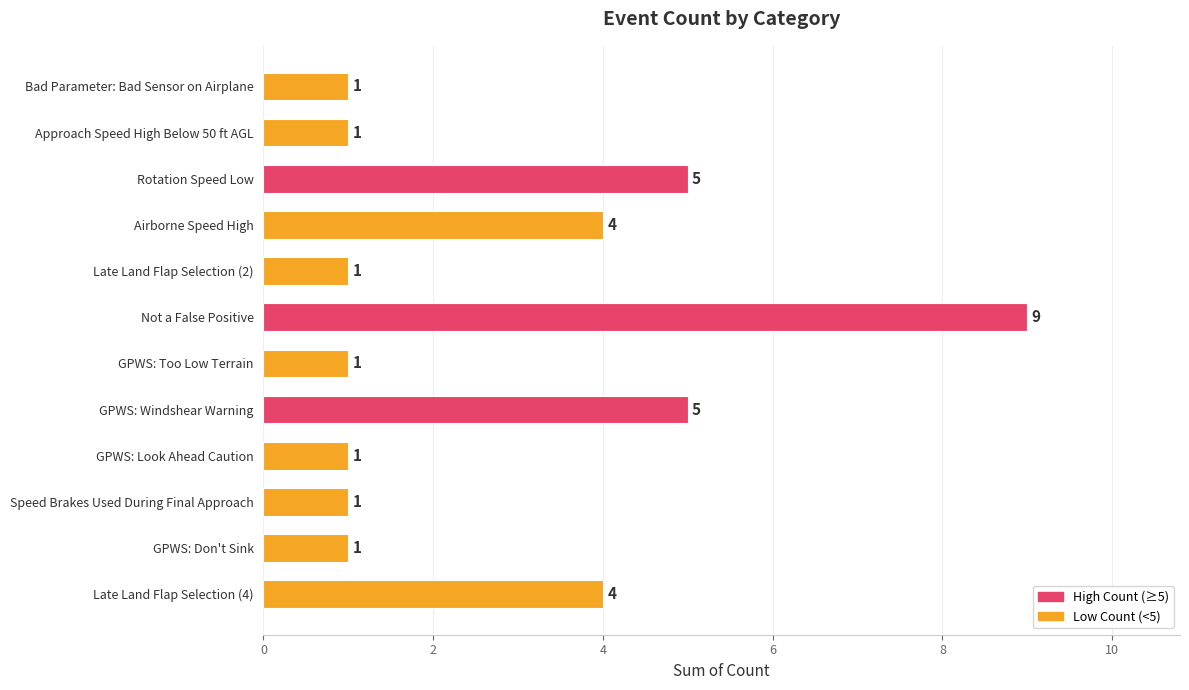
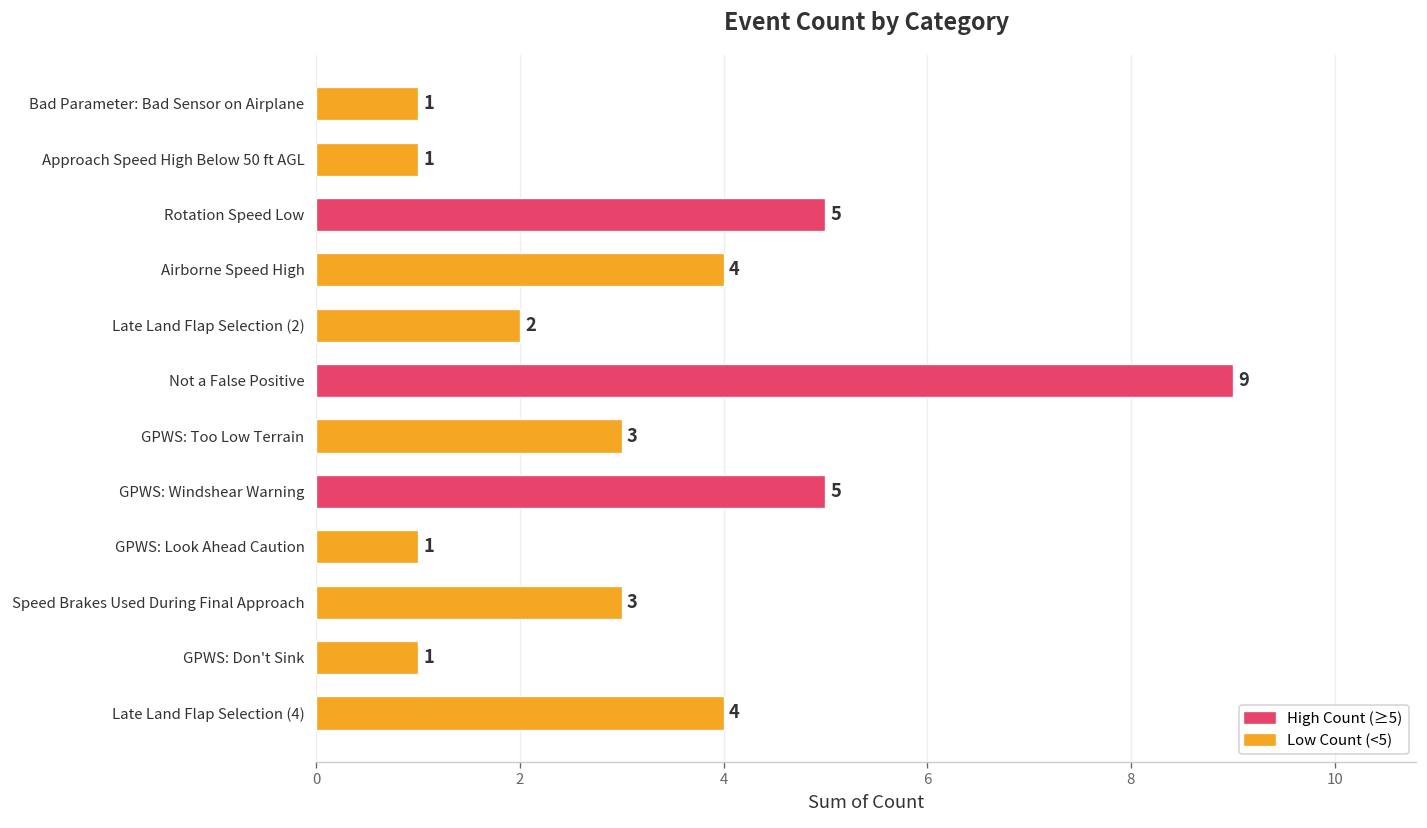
Late Land Flap Selection (2): 1 -> 2
GPWS: Too Low Terrain: 1 -> 3
Speed Brakes Used During Final Approach: 1 -> 3
